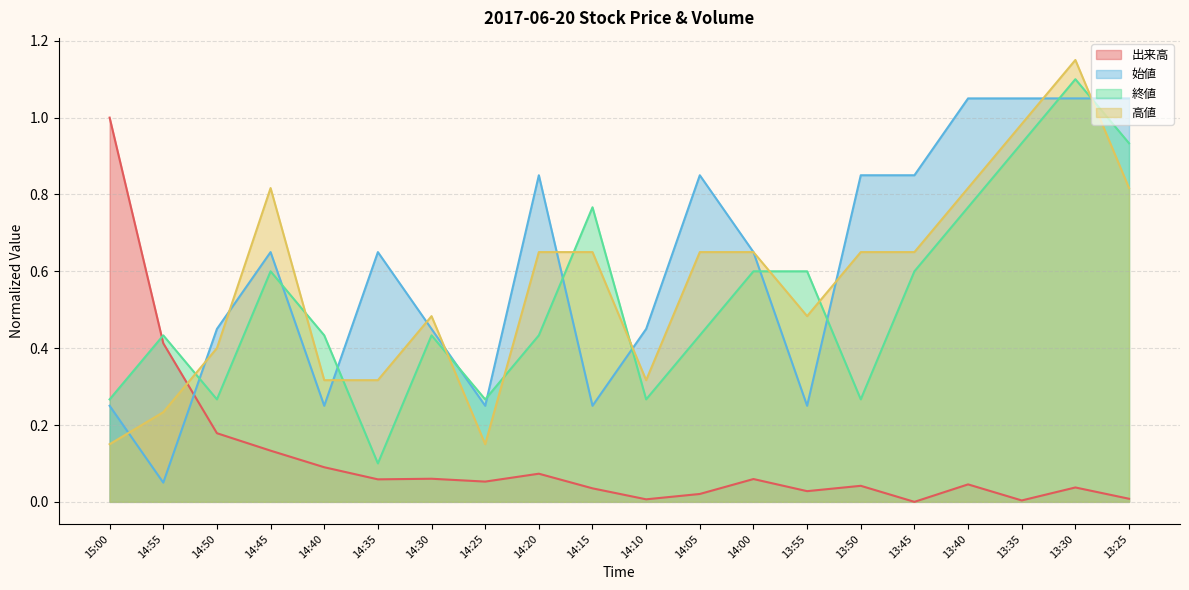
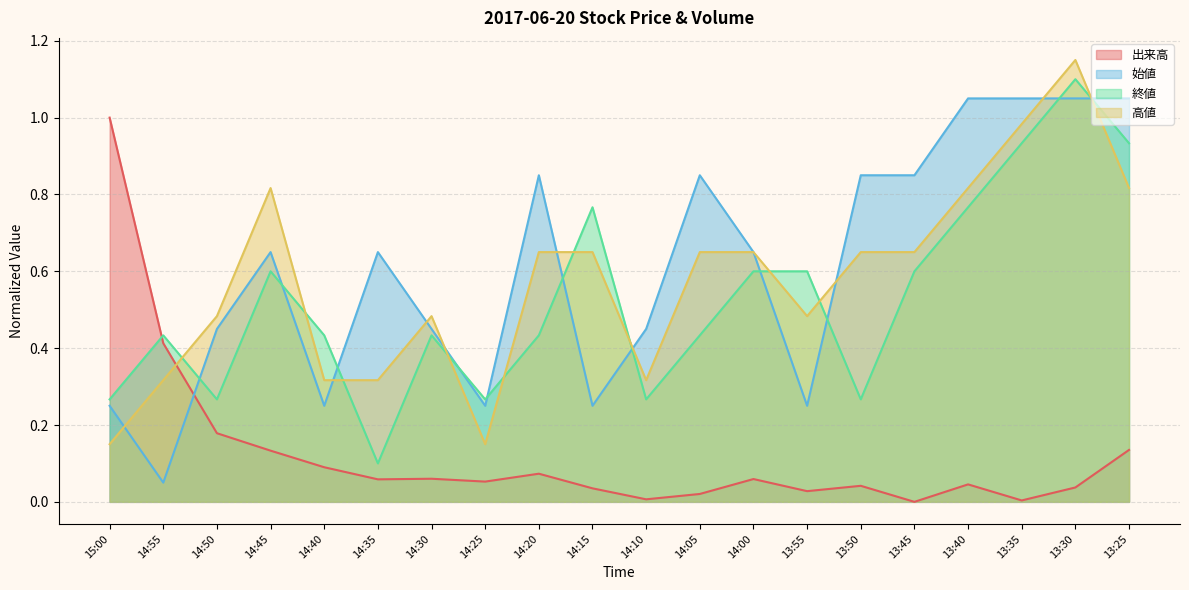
高値, 14:55: 0.23 -> 0.32
高値, 14:50: 0.40 -> 0.48
出来高, 13:25: 0.01 -> 0.14
